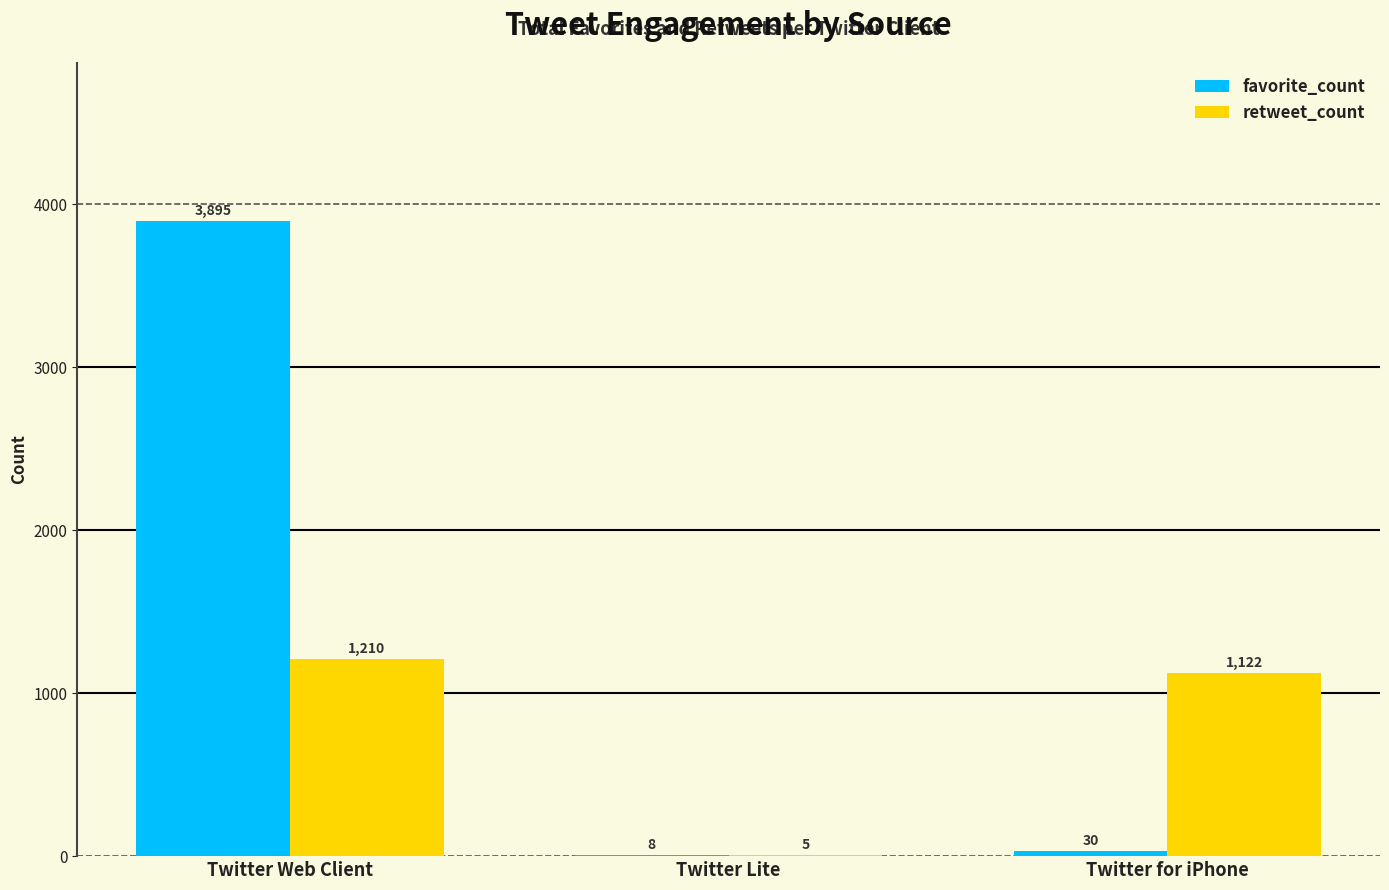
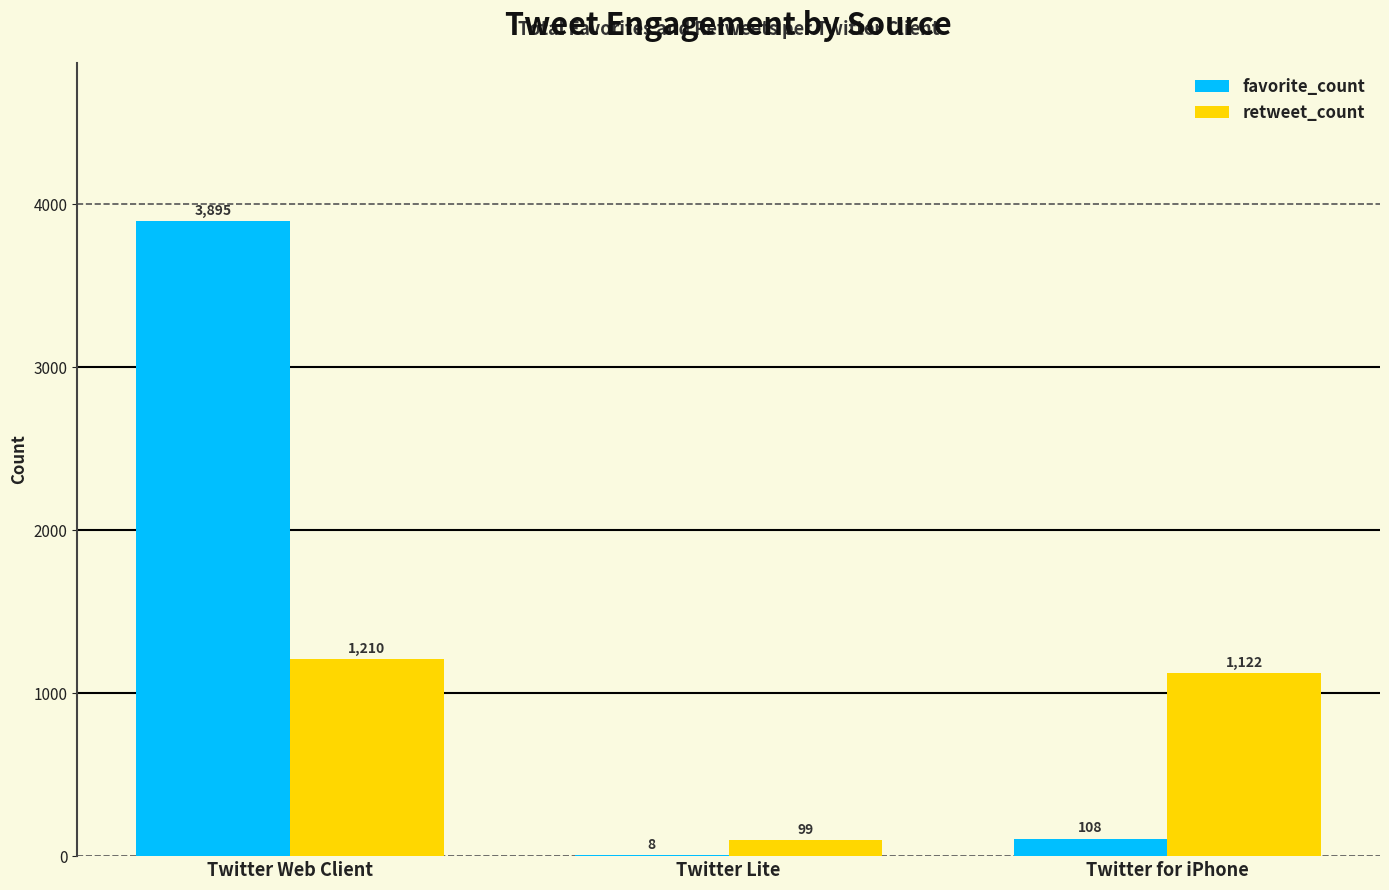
retweet_count, Twitter Lite: 5 -> 99
favorite_count, Twitter for iPhone: 30 -> 108
